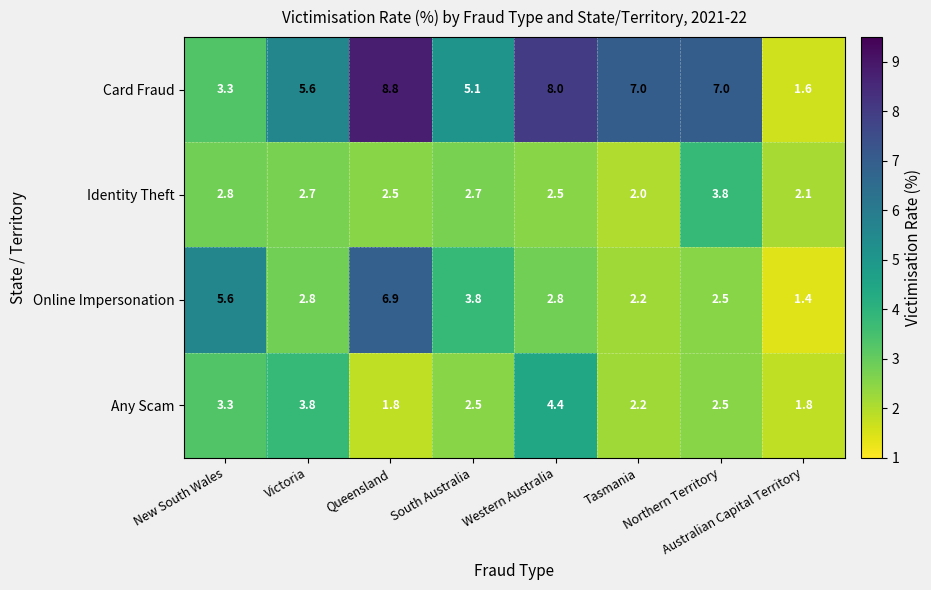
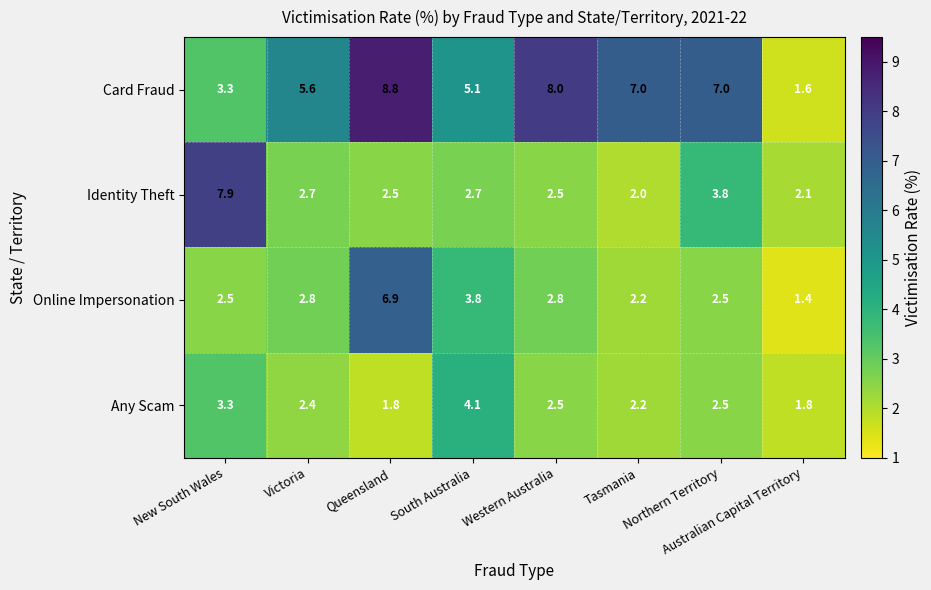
Identity Theft, New South Wales: 2.8 -> 7.9
Online Impersonation, New South Wales: 5.6 -> 2.5
Any Scam, Victoria: 3.8 -> 2.4
Any Scam, South Australia: 2.5 -> 4.1
Any Scam, Western Australia: 4.4 -> 2.5
